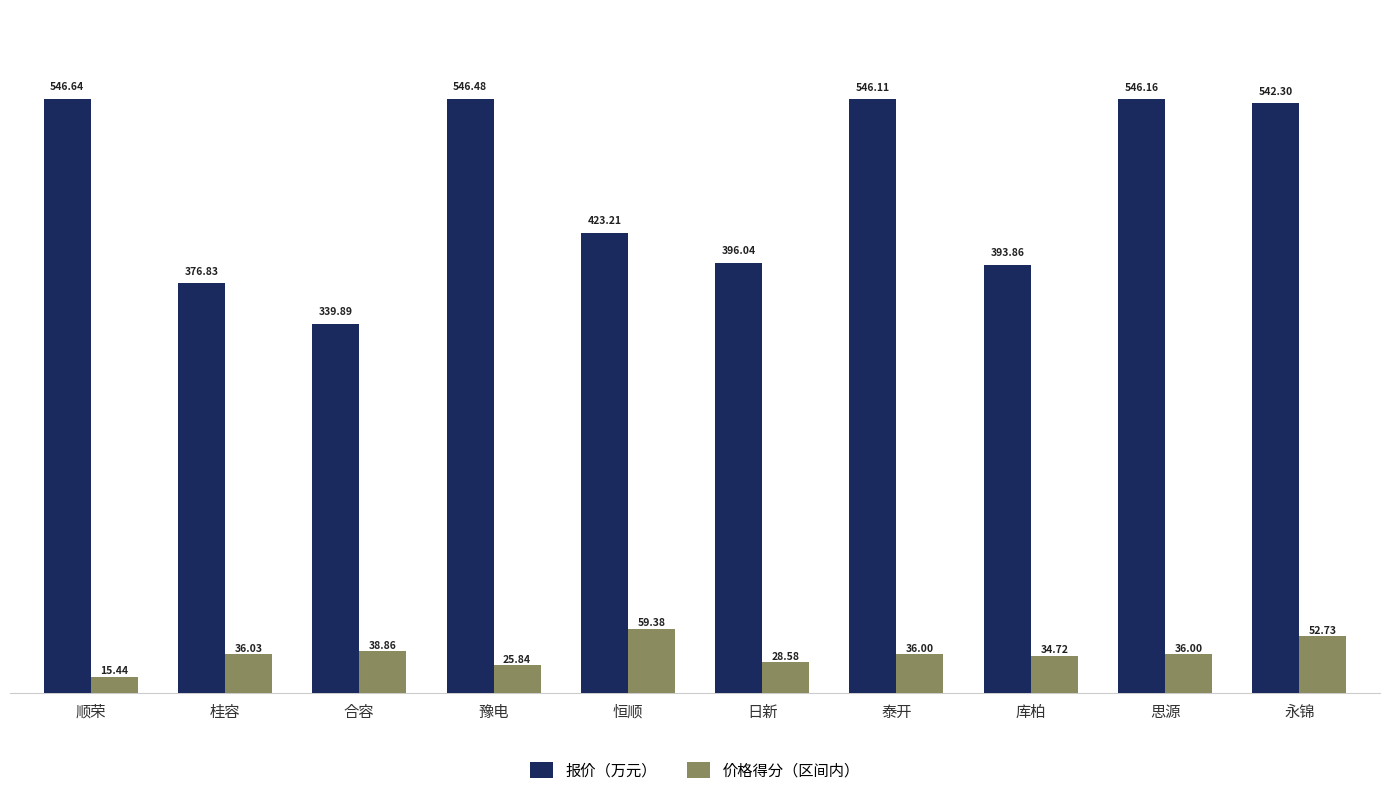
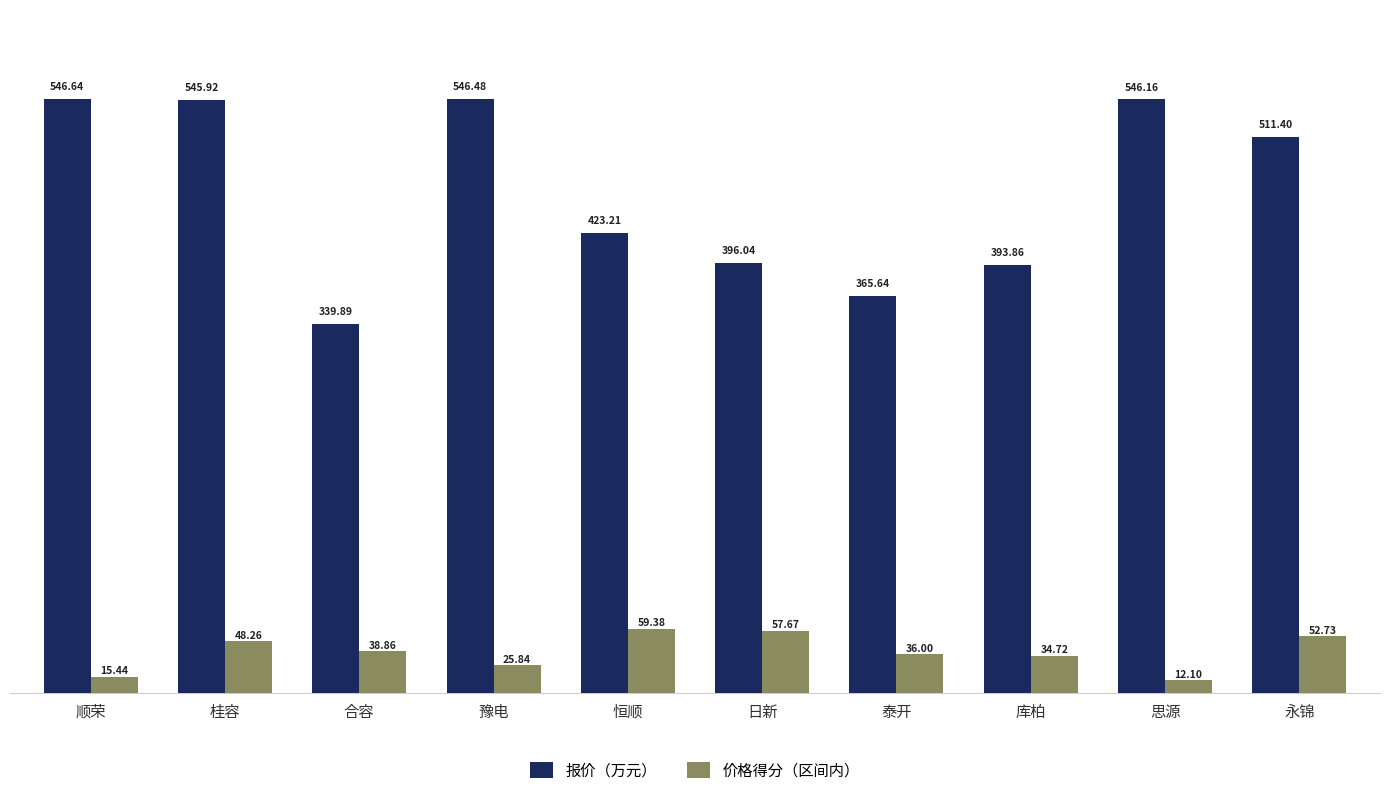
报价（万元）, 桂容: 376.83 -> 545.92
价格得分（区间内）, 桂容: 36.03 -> 48.26
价格得分（区间内）, 日新: 28.58 -> 57.67
报价（万元）, 泰开: 546.11 -> 365.64
价格得分（区间内）, 思源: 36.00 -> 12.10
报价（万元）, 永锦: 542.30 -> 511.40
